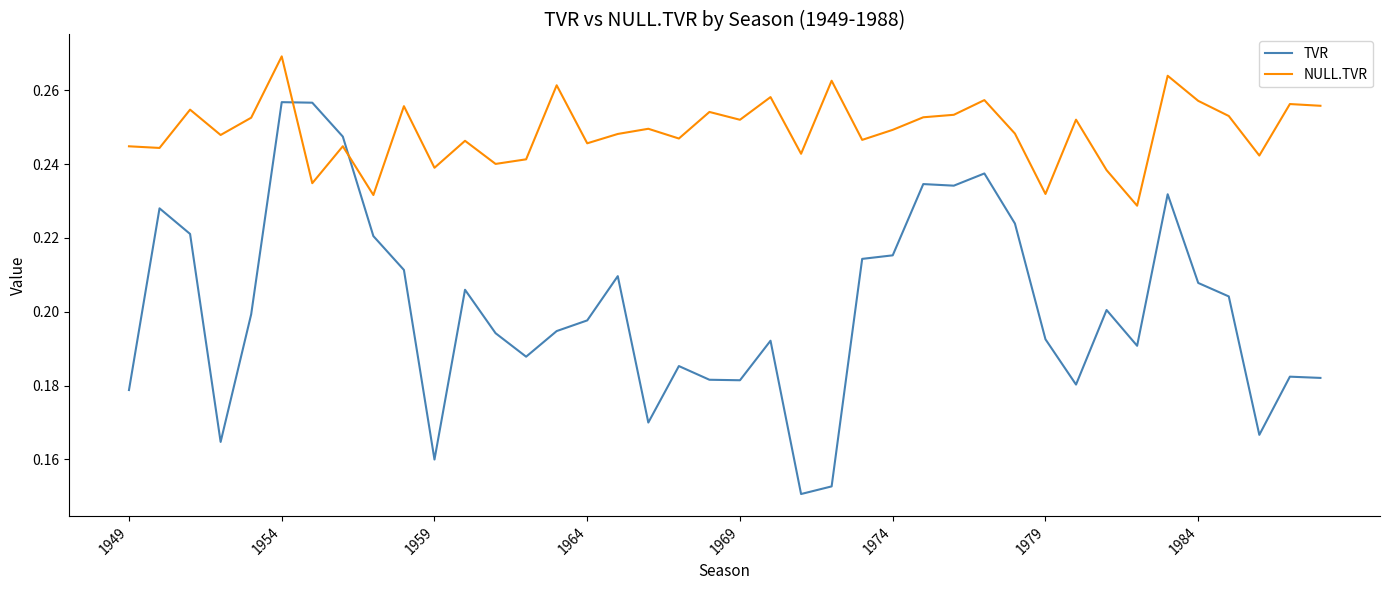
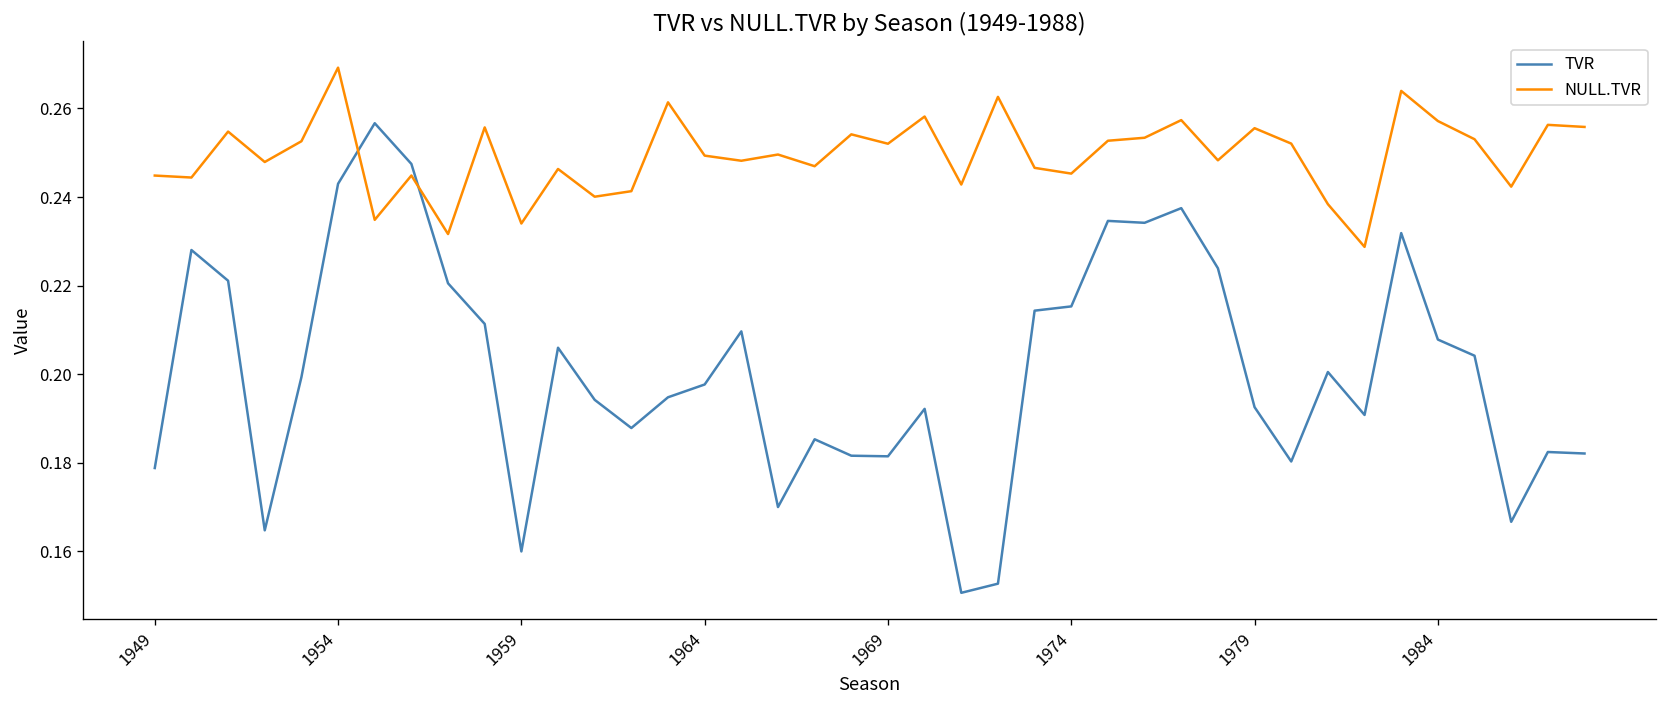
TVR, 1954: 0.257 -> 0.243
NULL.TVR, 1959: 0.239 -> 0.234
NULL.TVR, 1964: 0.246 -> 0.249
NULL.TVR, 1974: 0.249 -> 0.245
NULL.TVR, 1979: 0.232 -> 0.256
